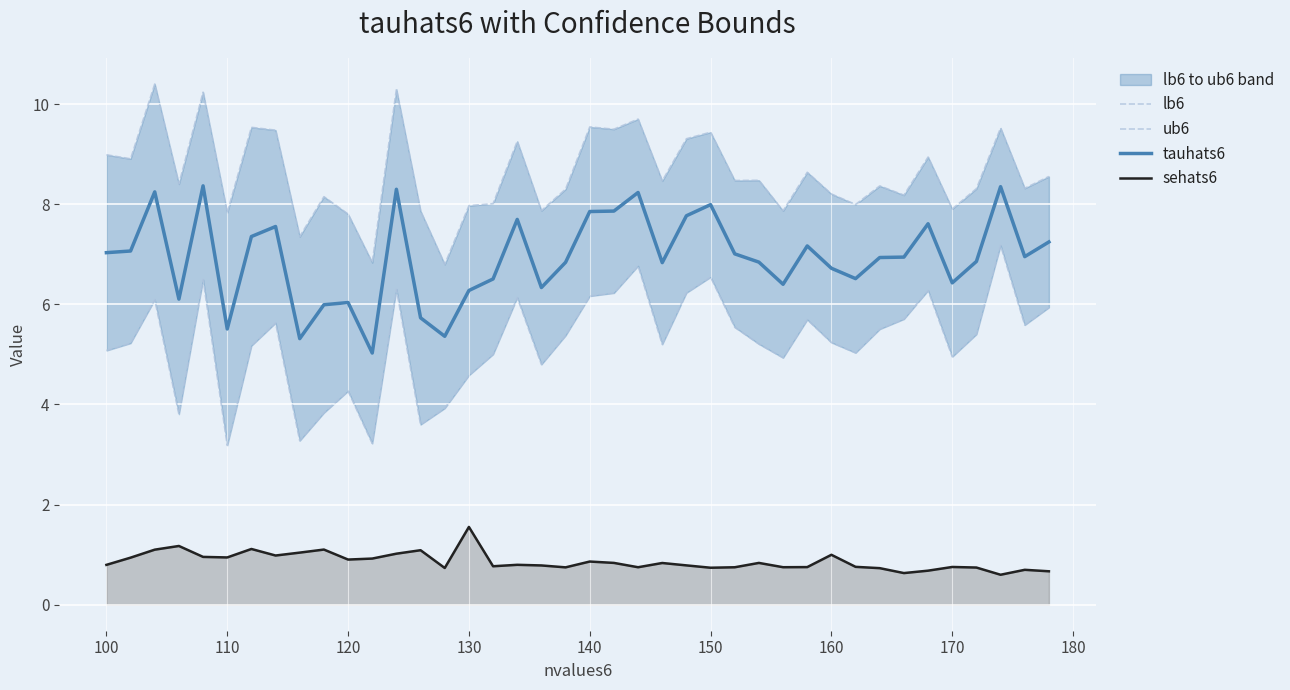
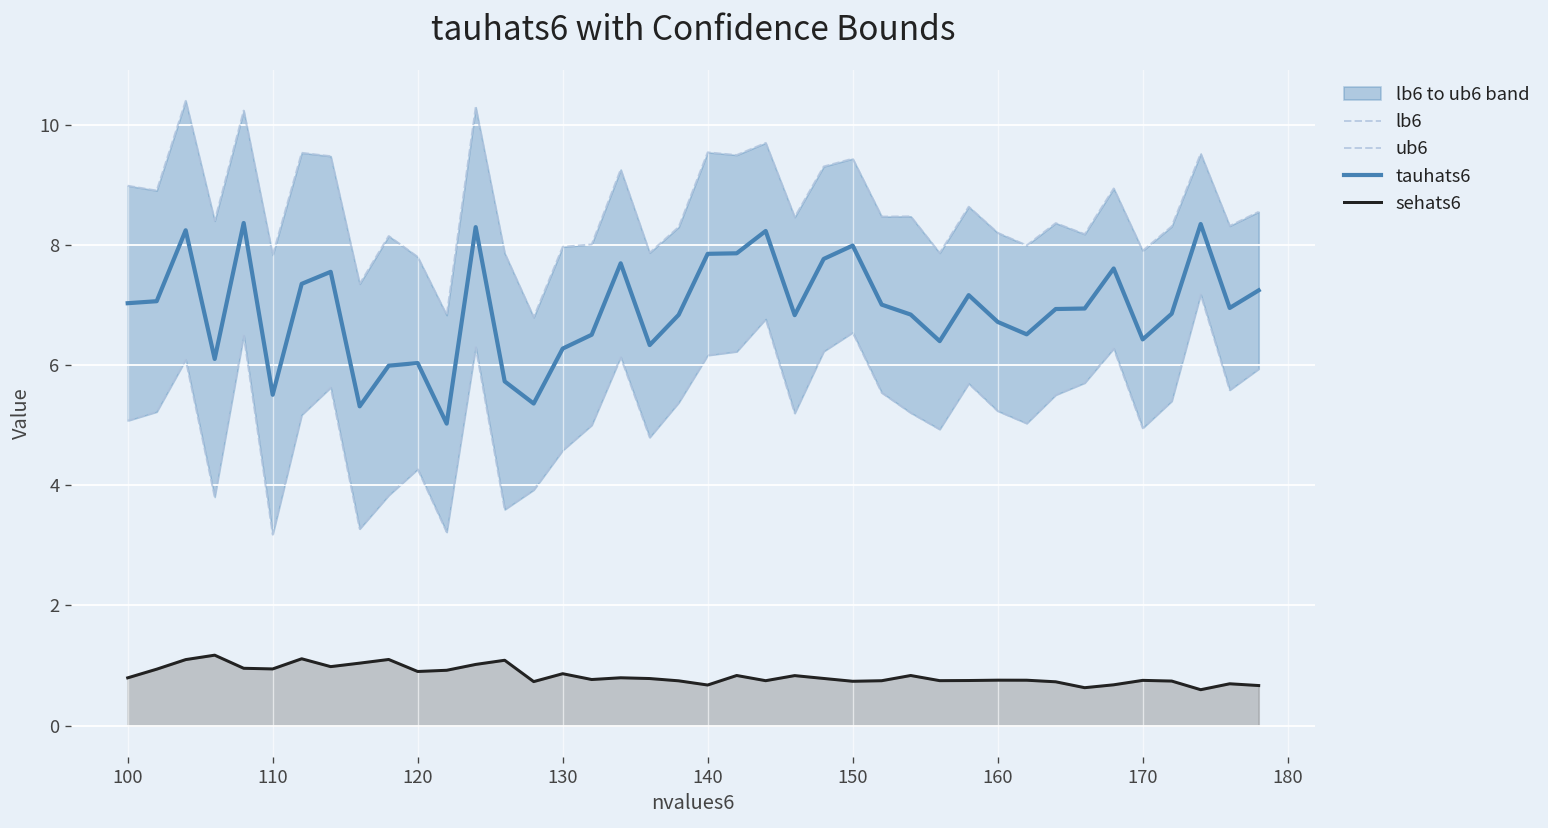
sehats6, 130: 1.6 -> 0.9
sehats6, 140: 0.9 -> 0.7
sehats6, 160: 1.0 -> 0.8
